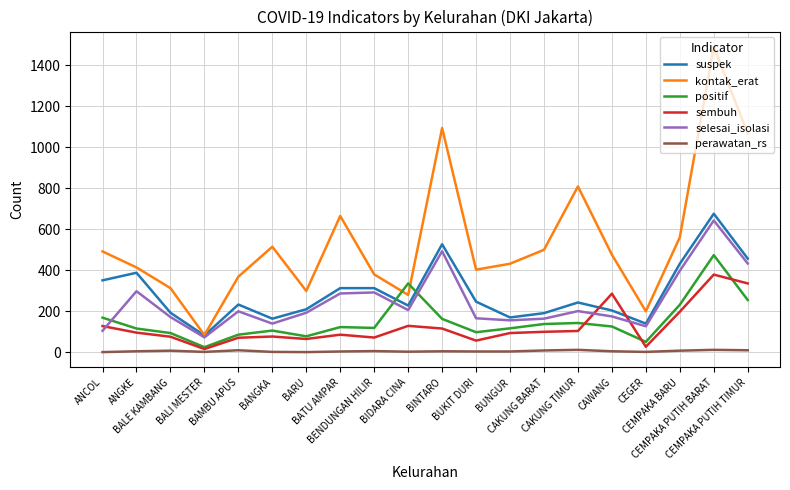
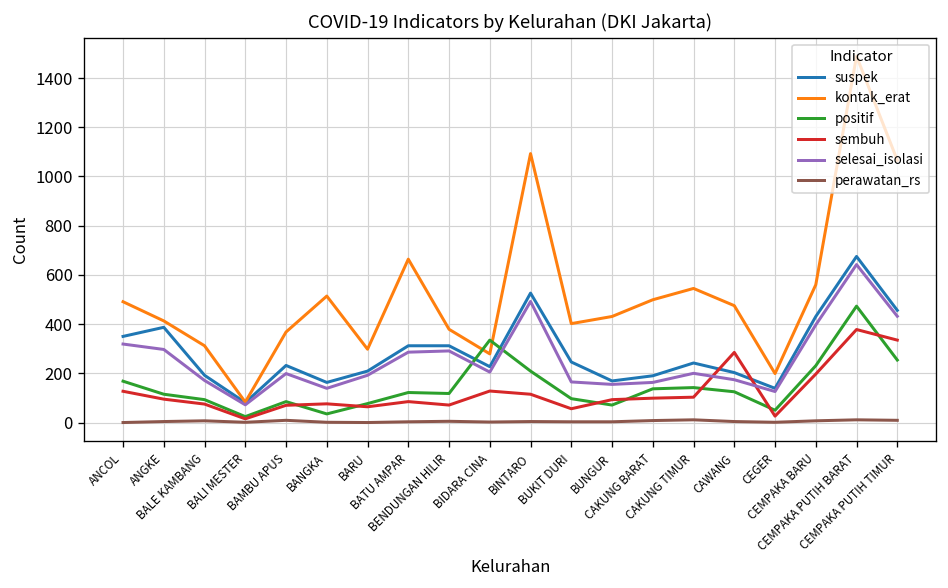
selesai_isolasi, ANCOL: 100 -> 320
positif, BANGKA: 110 -> 40
positif, BINTARO: 160 -> 210
positif, BUNGUR: 120 -> 70
kontak_erat, CAKUNG TIMUR: 810 -> 550
